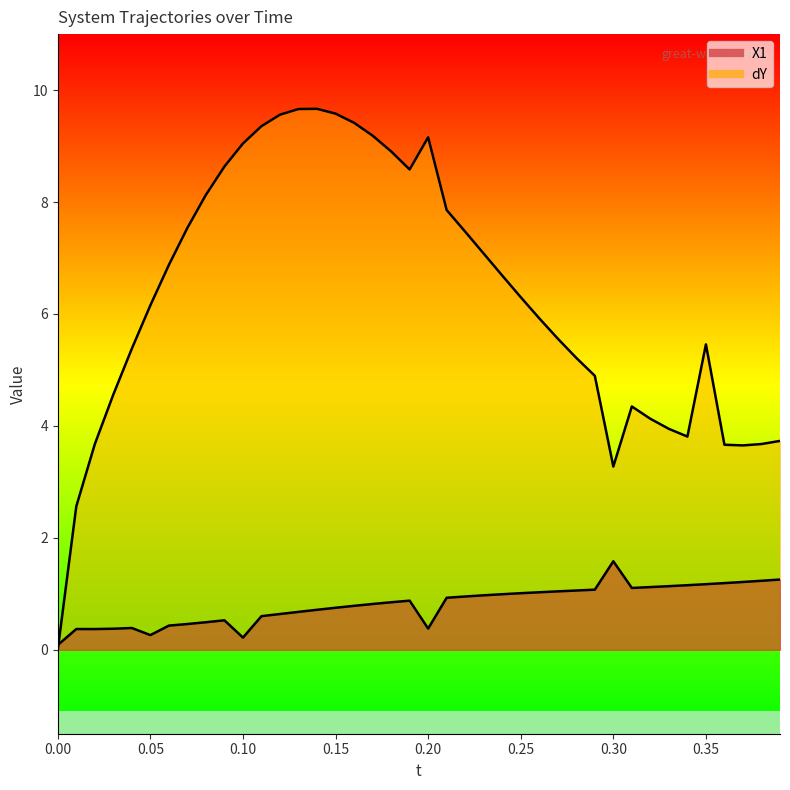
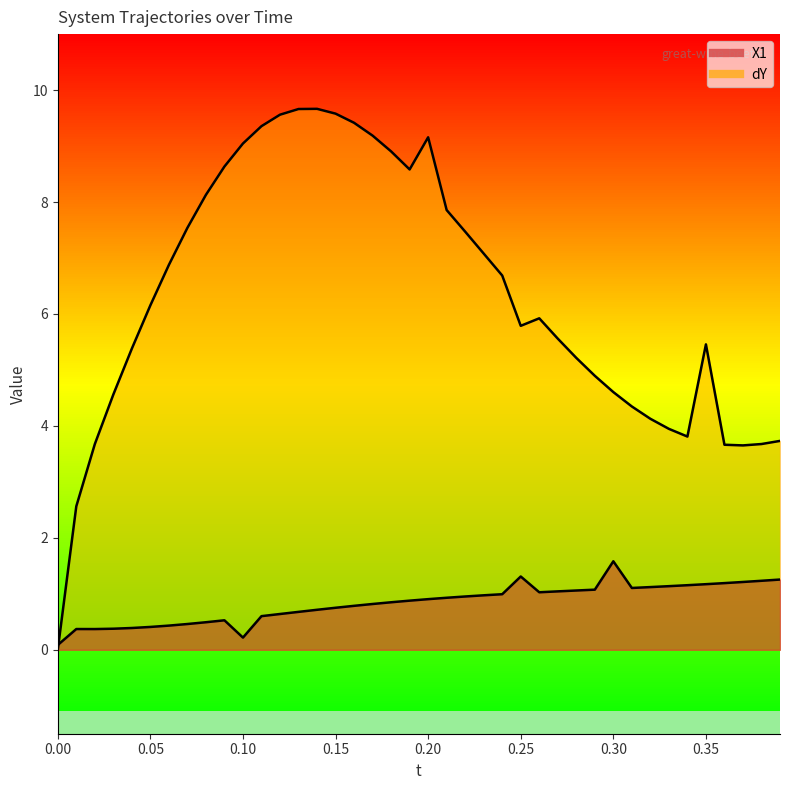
X1, 0.05: 0.3 -> 0.4
X1, 0.20: 0.4 -> 0.9
X1, 0.25: 1.0 -> 1.3
dY, 0.25: 6.3 -> 5.8
dY, 0.30: 3.3 -> 4.6
